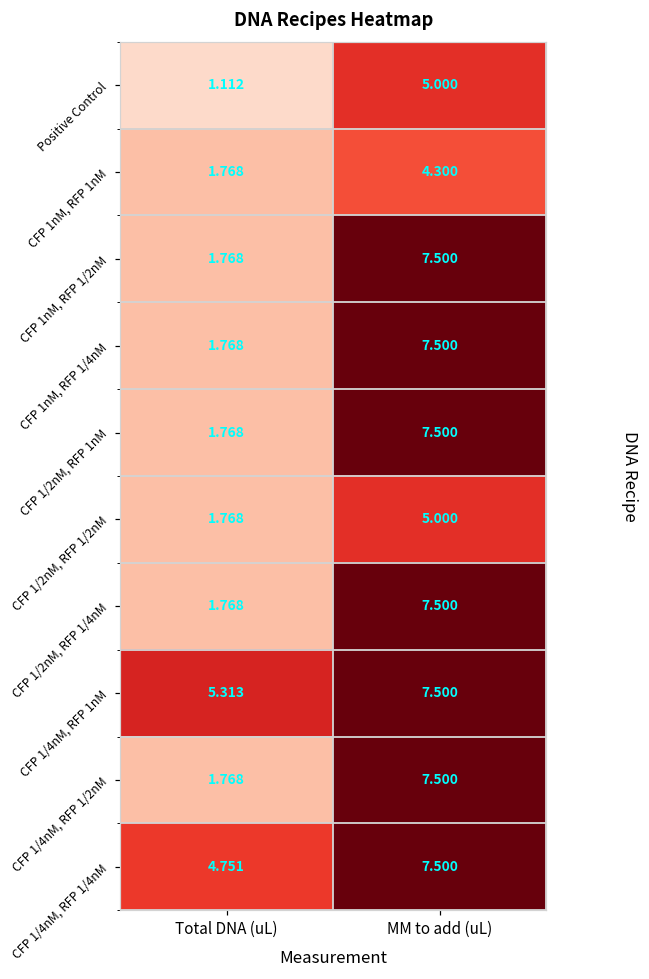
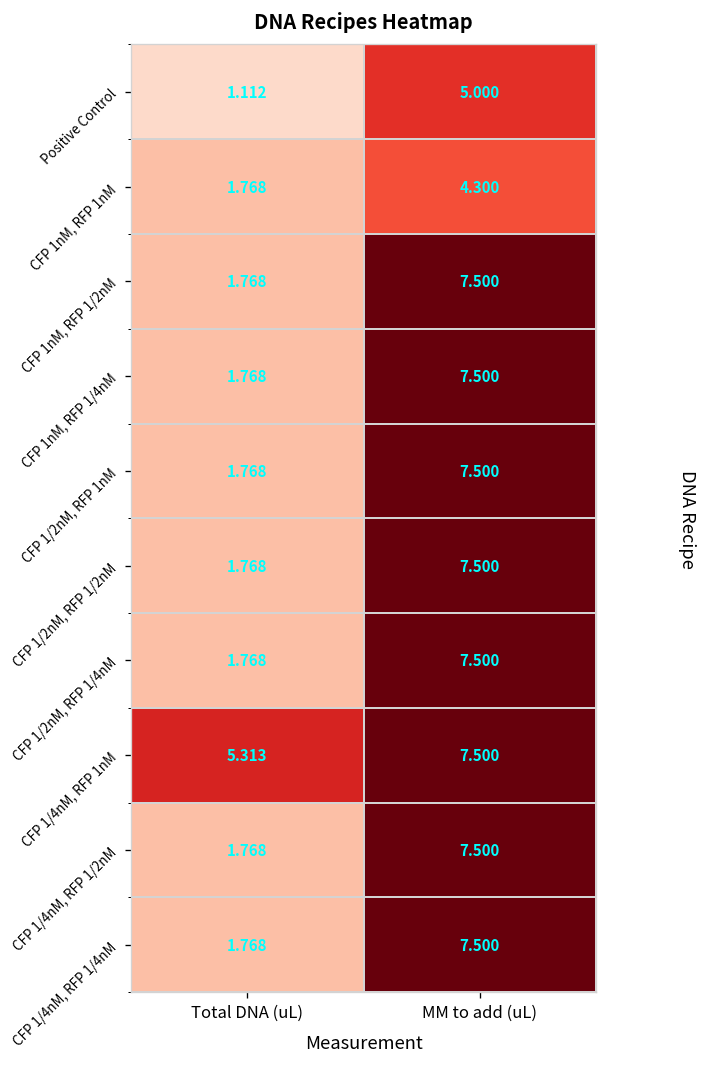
CFP 1/2nM, RFP 1/2nM, MM to add (uL): 5.000 -> 7.500
CFP 1/4nM, RFP 1/4nM, Total DNA (uL): 4.751 -> 1.768
